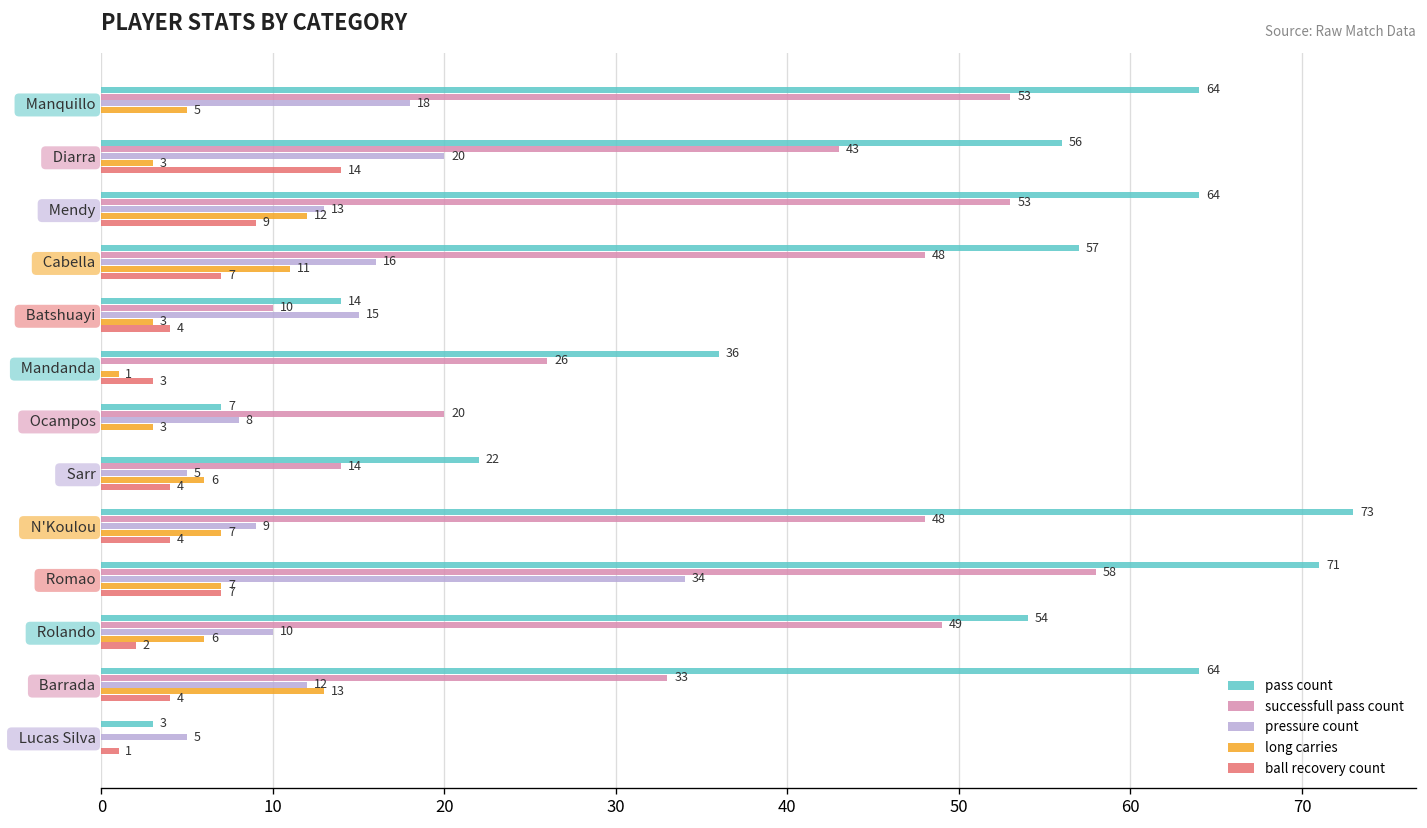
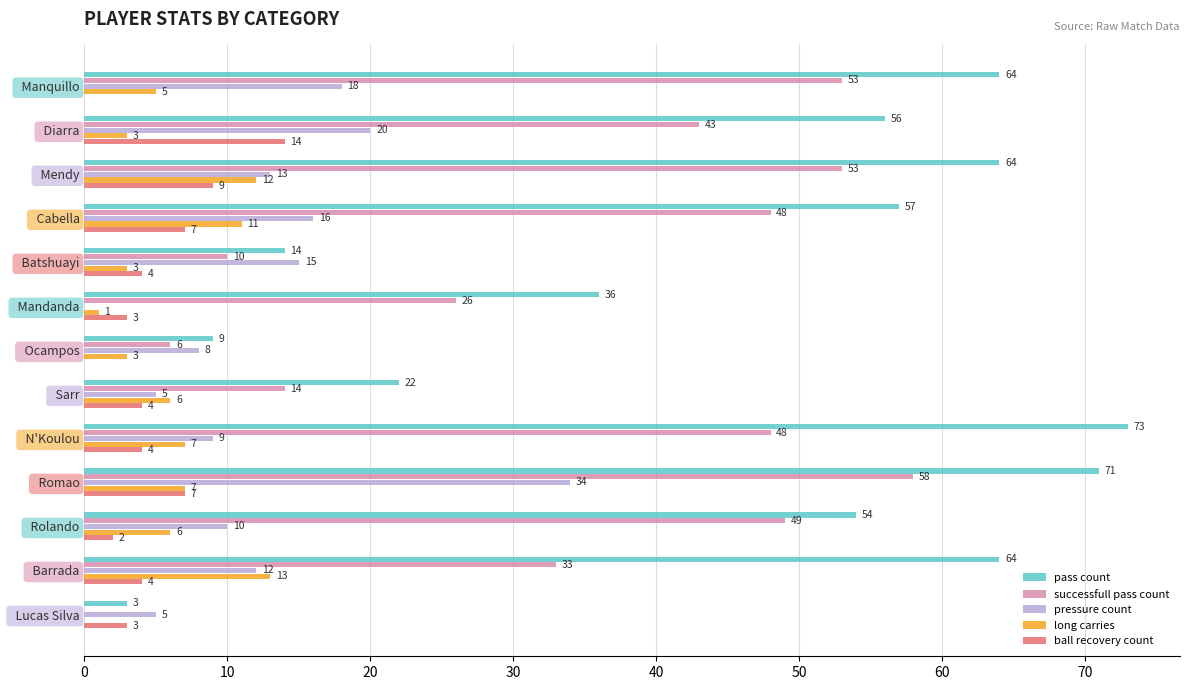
pass count, Ocampos: 7 -> 9
successfull pass count, Ocampos: 20 -> 6
ball recovery count, Lucas Silva: 1 -> 3
